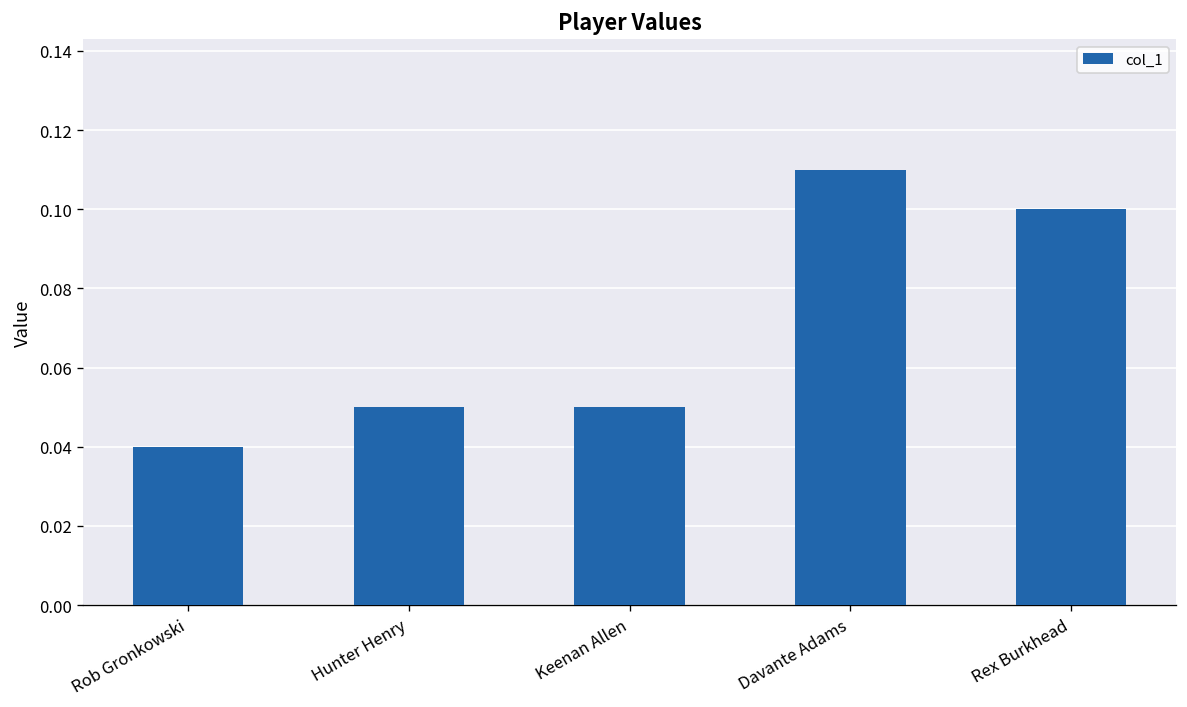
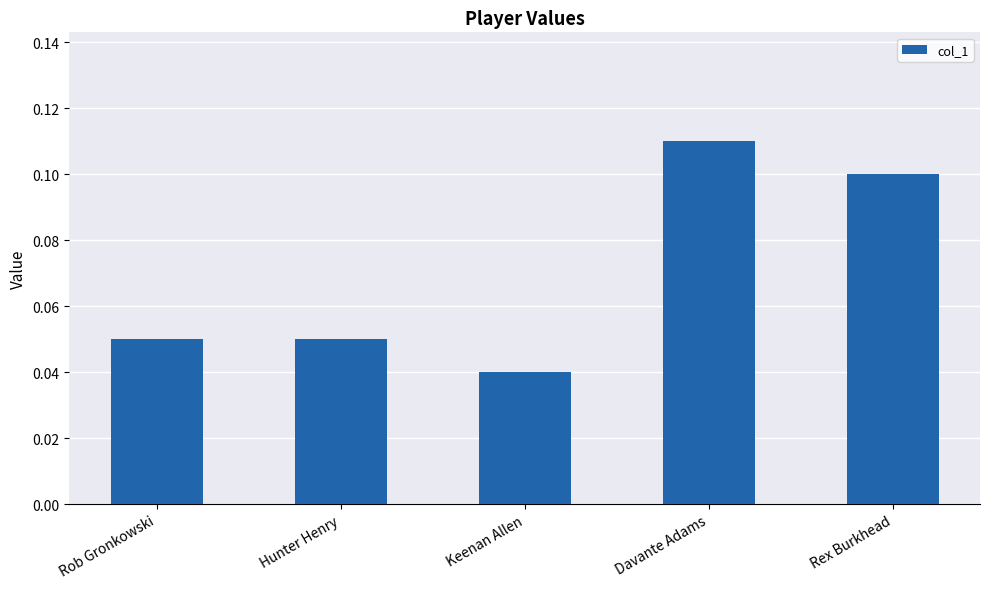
Rob Gronkowski: 0.04 -> 0.05
Keenan Allen: 0.05 -> 0.04
